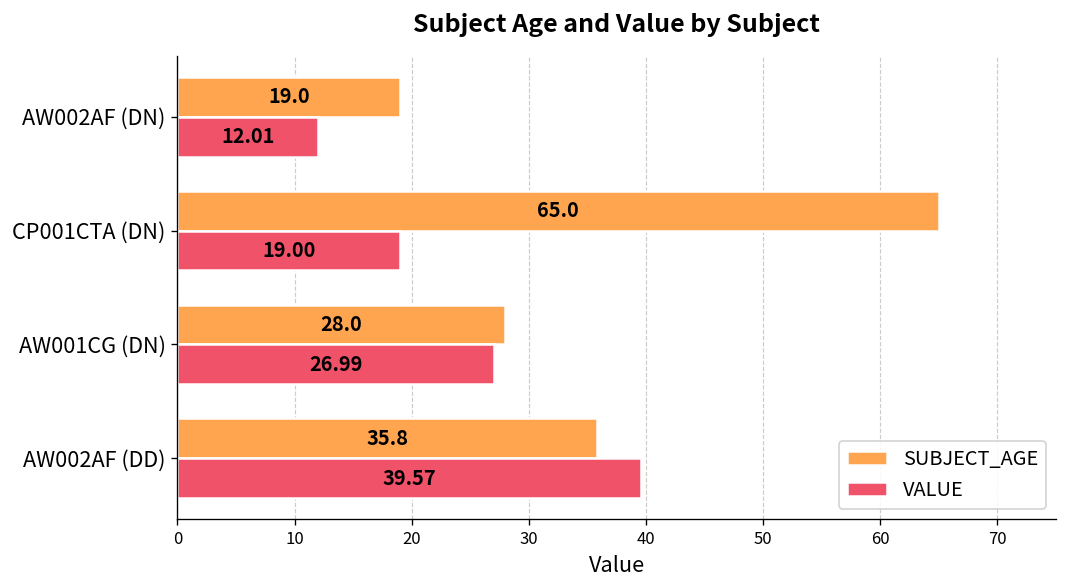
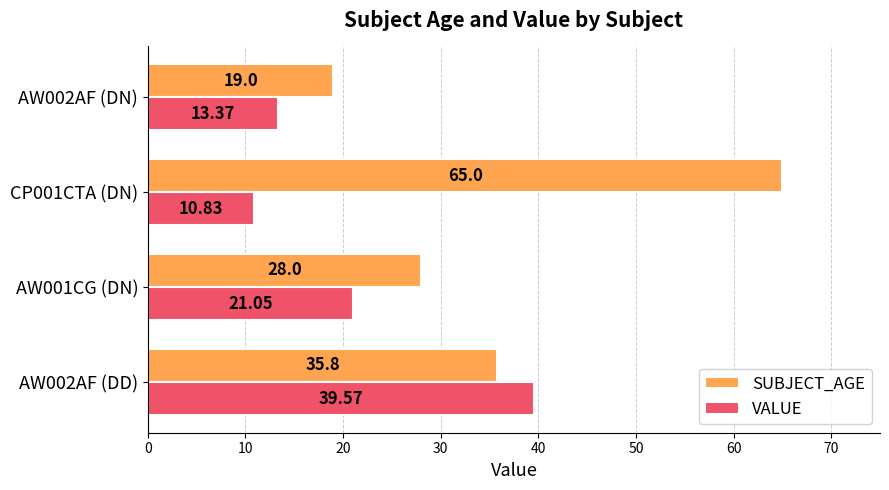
VALUE, AW002AF (DN): 12.01 -> 13.37
VALUE, CP001CTA (DN): 19.00 -> 10.83
VALUE, AW001CG (DN): 26.99 -> 21.05
